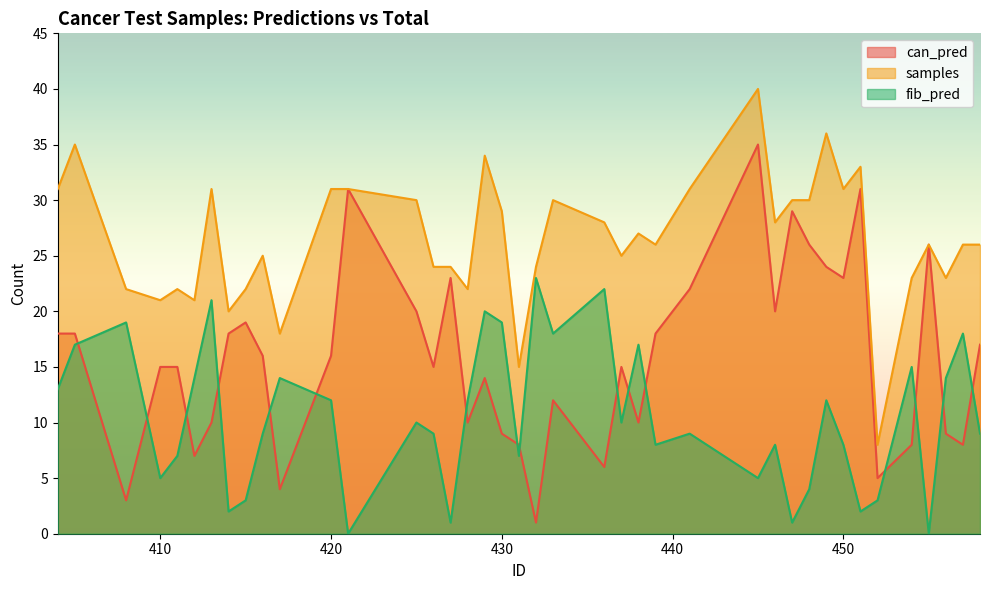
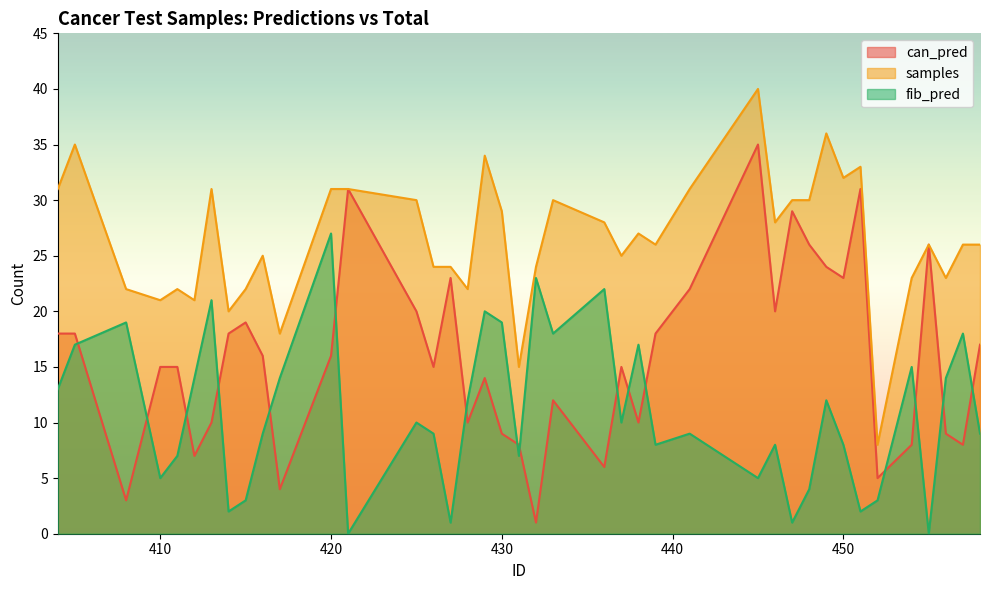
fib_pred, 420: 12 -> 27
samples, 450: 31 -> 32
